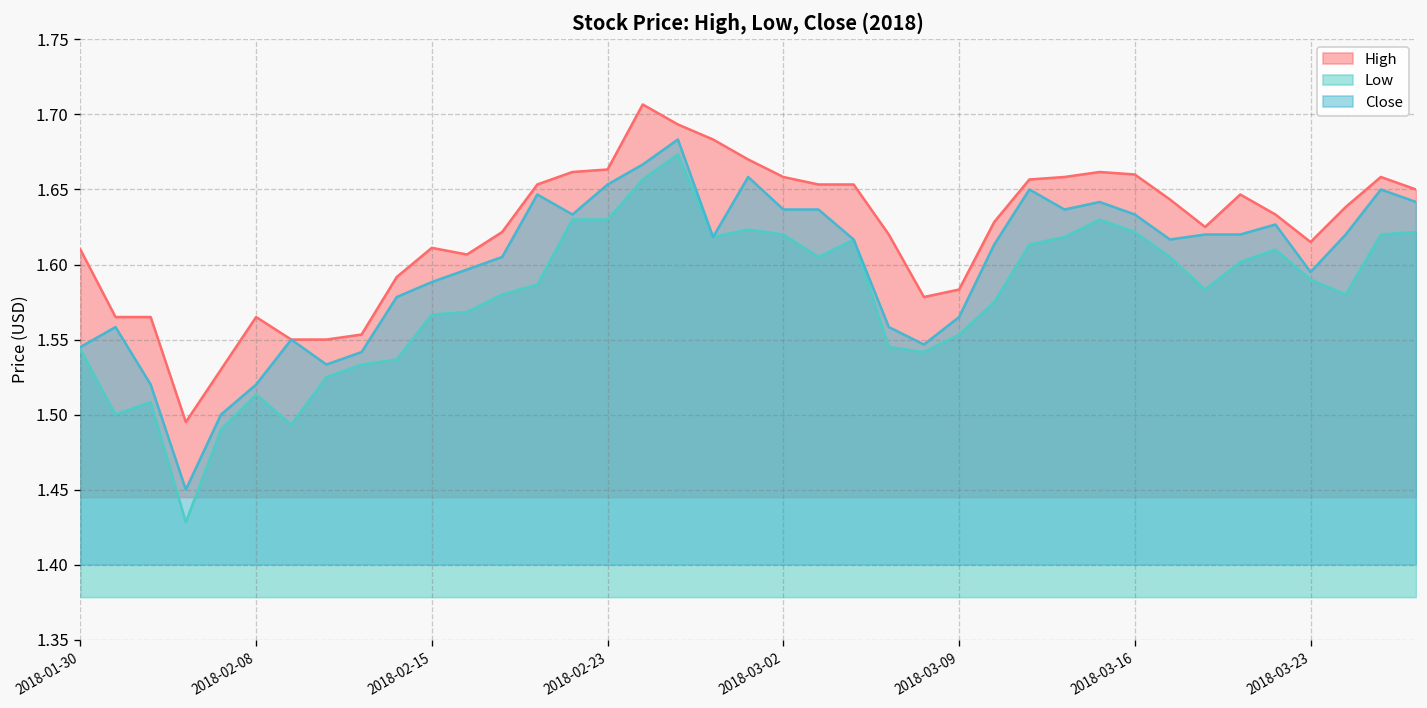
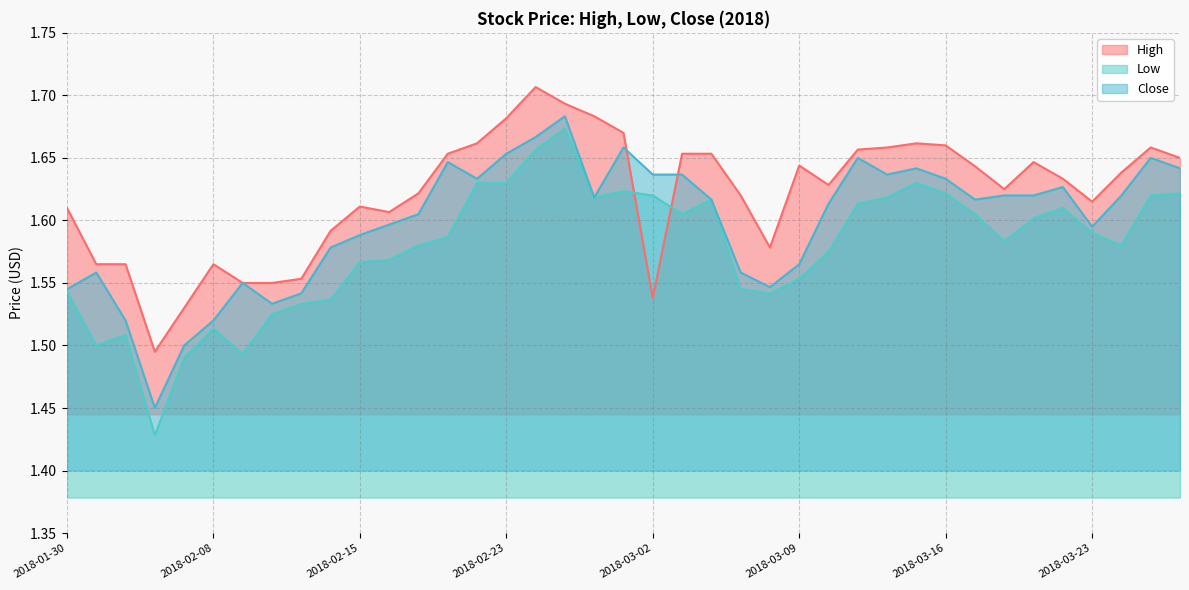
High, 2018-02-23: 1.663 -> 1.682
High, 2018-03-02: 1.658 -> 1.538
High, 2018-03-09: 1.583 -> 1.644
